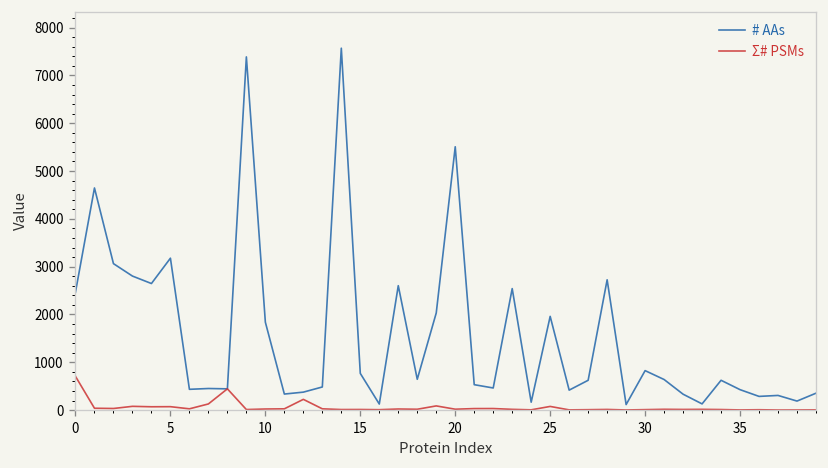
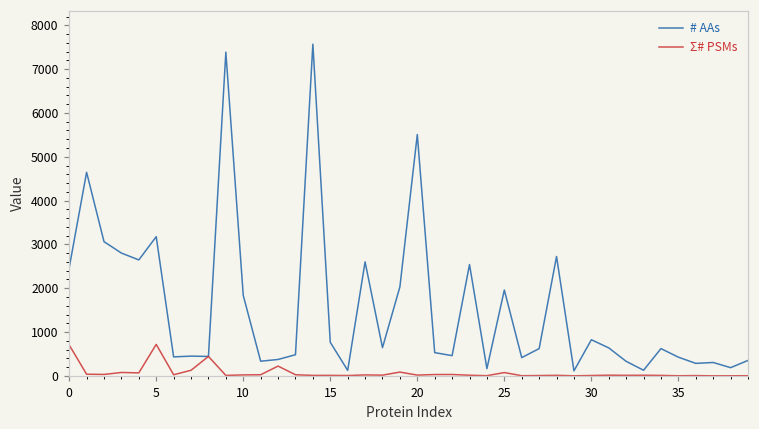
Σ# PSMs, 5: 100 -> 700
